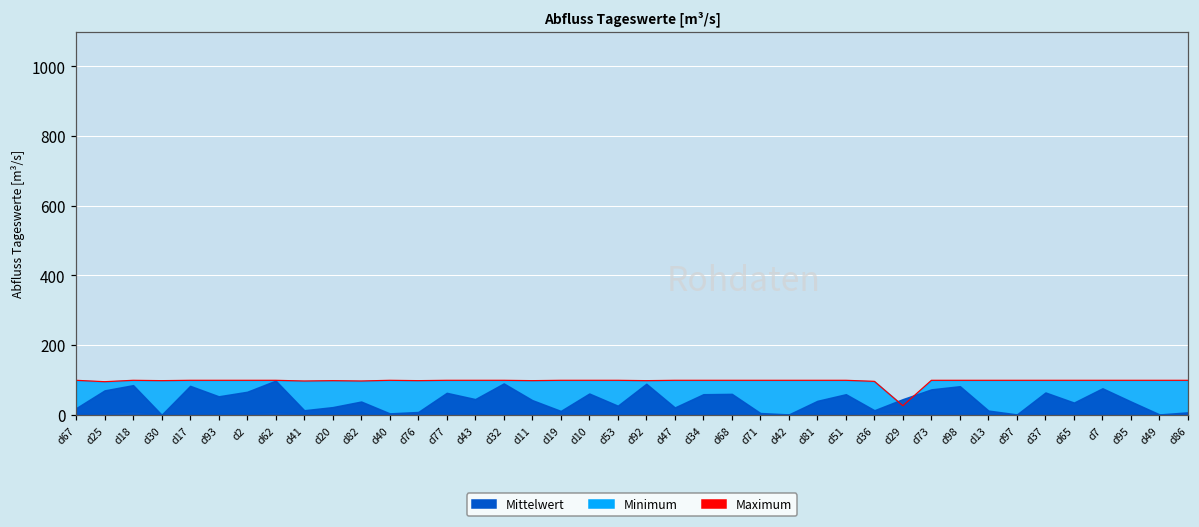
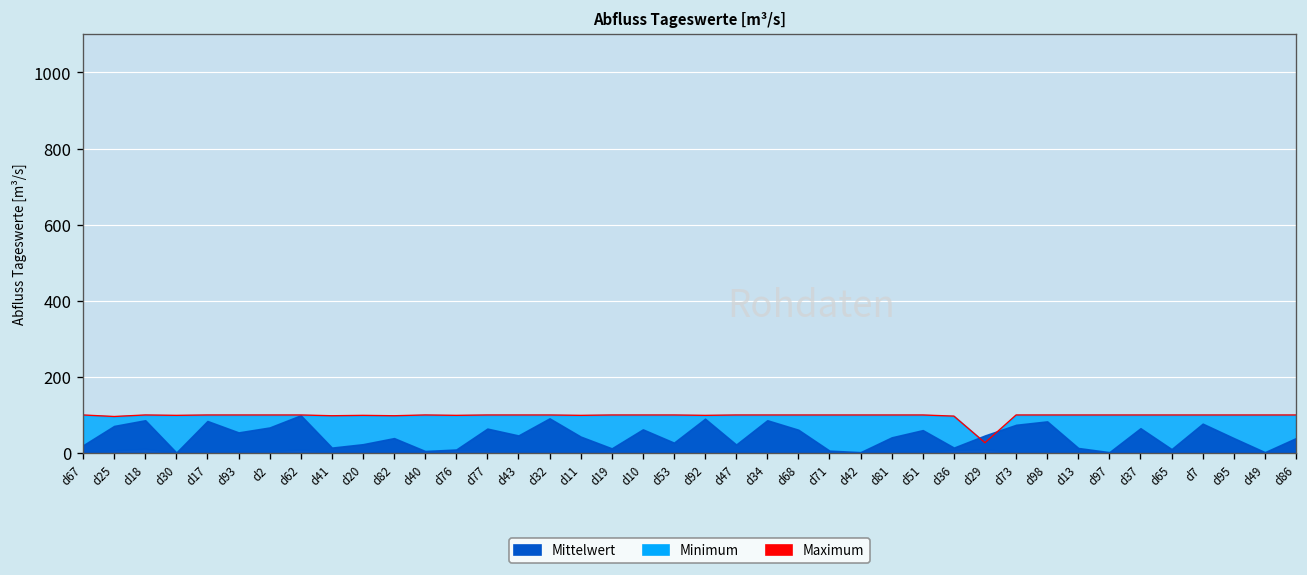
Mittelwert, d34: 60 -> 90
Mittelwert, d65: 40 -> 10
Mittelwert, d86: 10 -> 40
